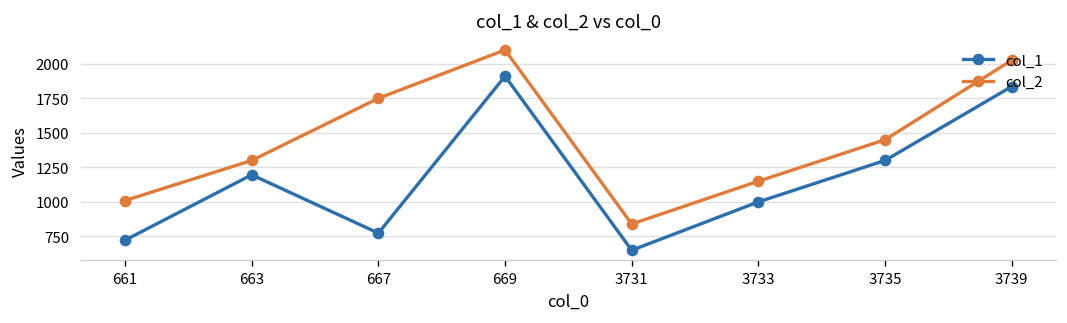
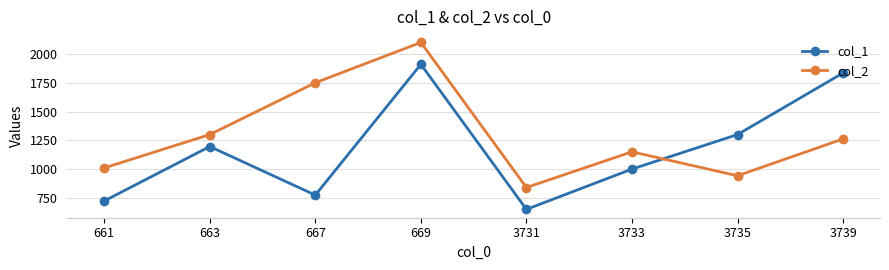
col_2, 3735: 1450 -> 940
col_2, 3739: 2030 -> 1260
